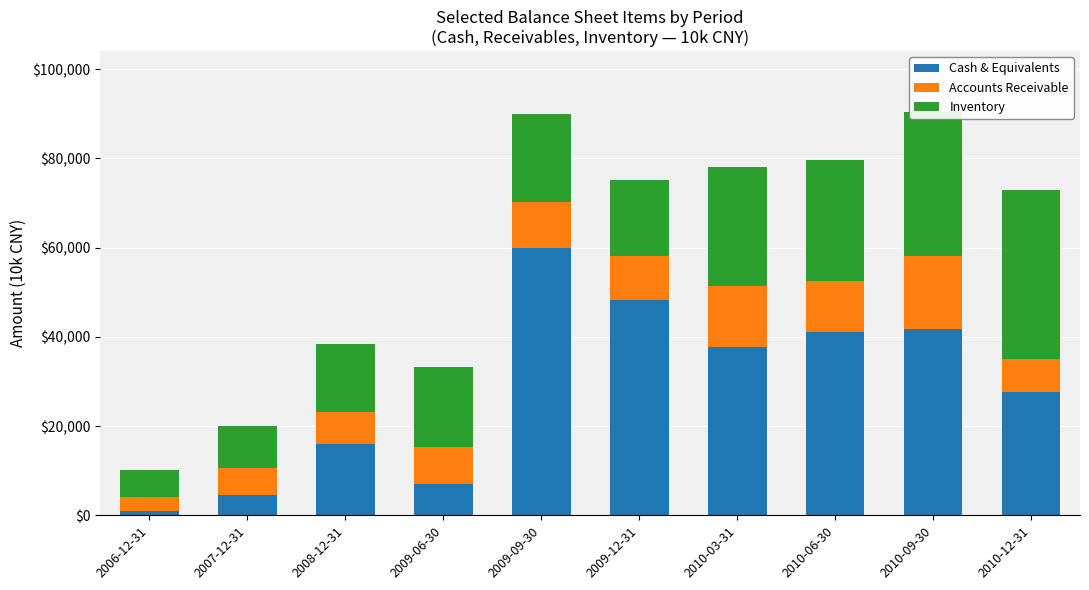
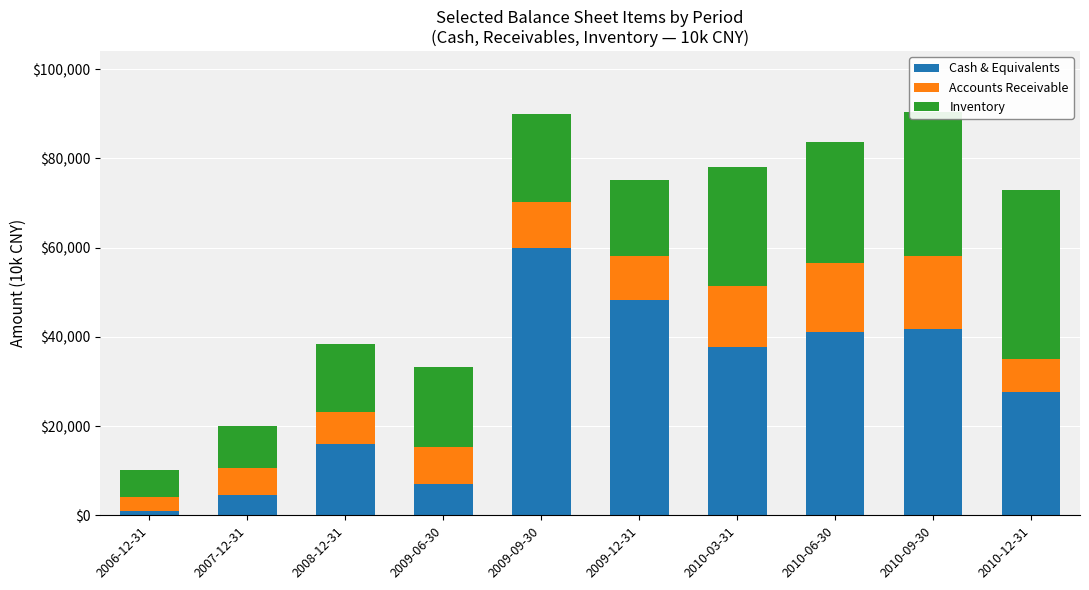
Accounts Receivable, 2010-06-30: $12,000 -> $16,000
